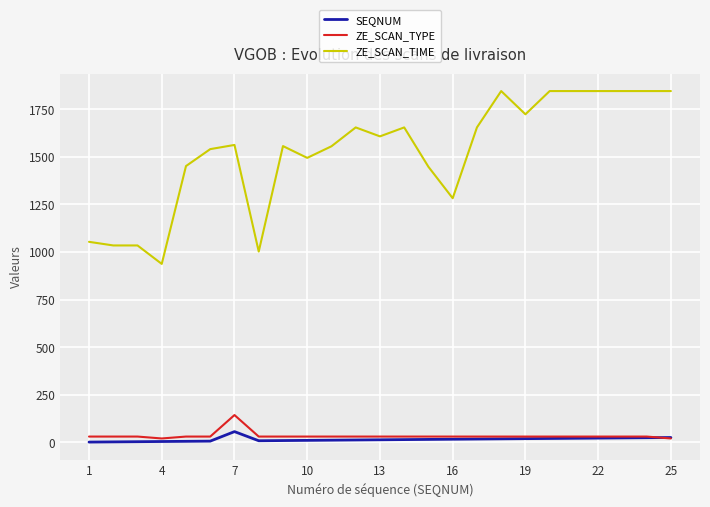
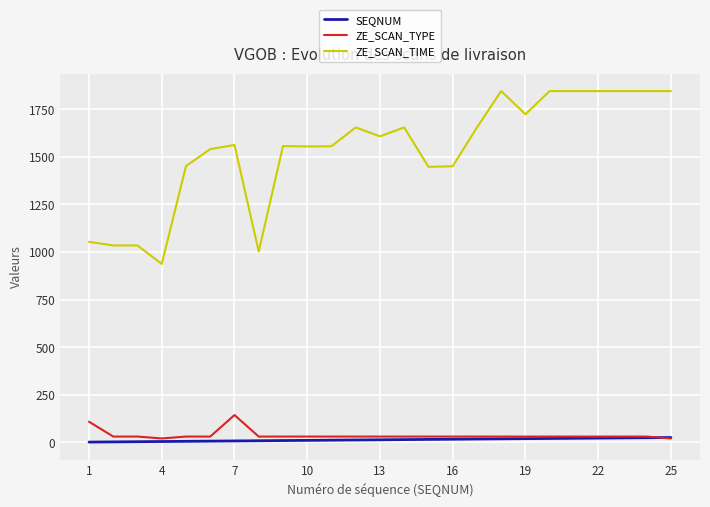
ZE_SCAN_TYPE, 1: 30 -> 110
SEQNUM, 7: 60 -> 10
ZE_SCAN_TIME, 10: 1490 -> 1550
ZE_SCAN_TIME, 16: 1280 -> 1450
